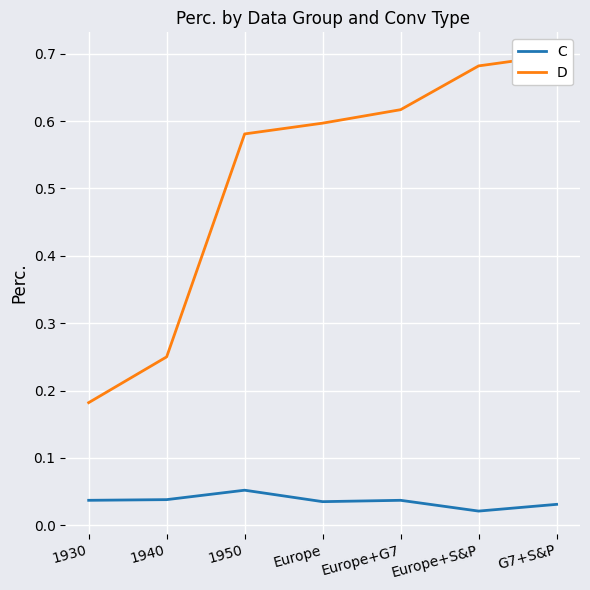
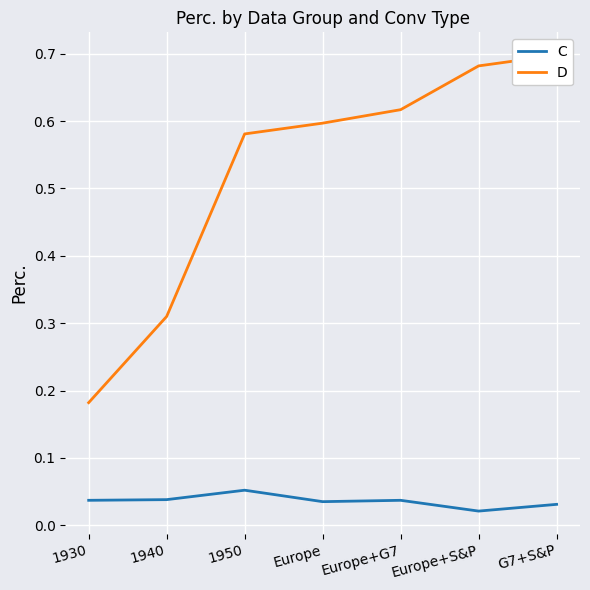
D, 1940: 0.25 -> 0.31
